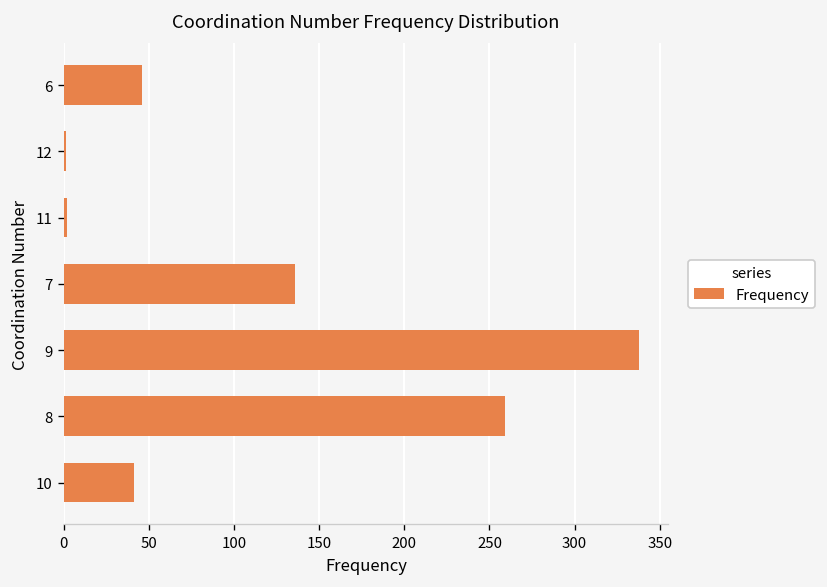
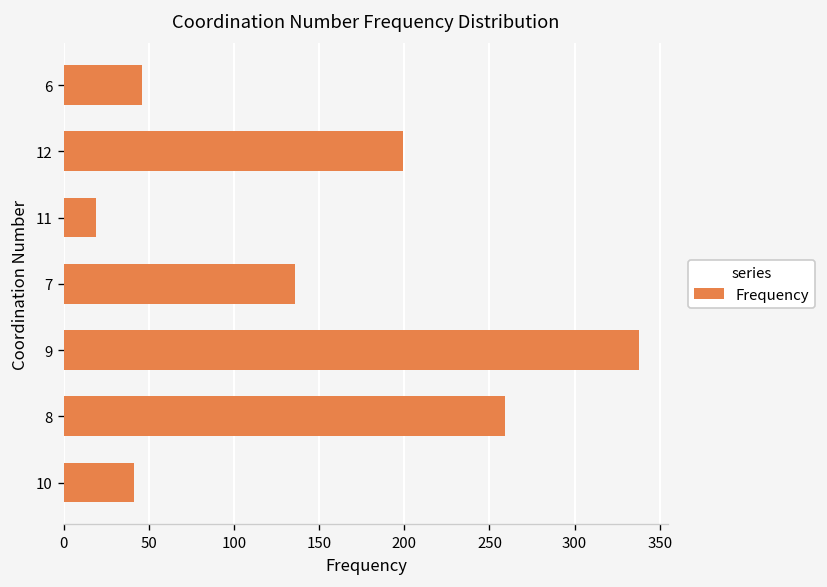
12: 1 -> 199
11: 2 -> 19
